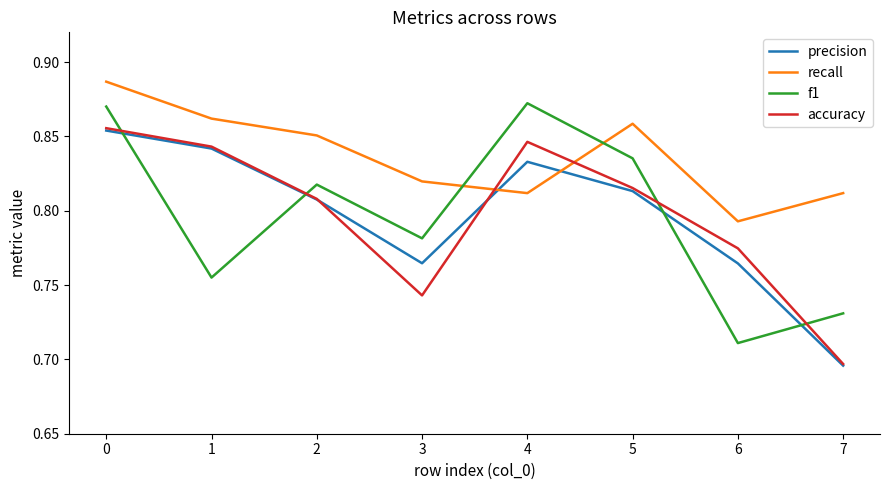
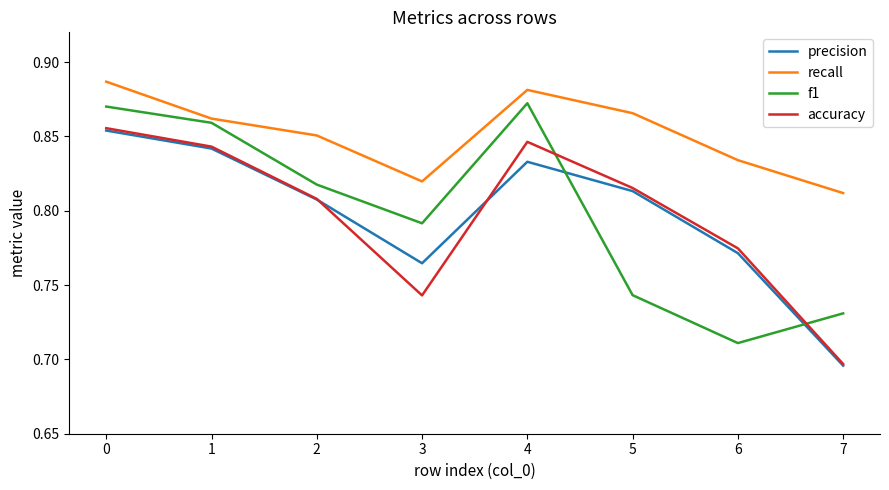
f1, 1: 0.755 -> 0.859
f1, 3: 0.781 -> 0.792
recall, 4: 0.812 -> 0.881
recall, 5: 0.859 -> 0.866
f1, 5: 0.835 -> 0.743
precision, 6: 0.765 -> 0.771
recall, 6: 0.793 -> 0.834
